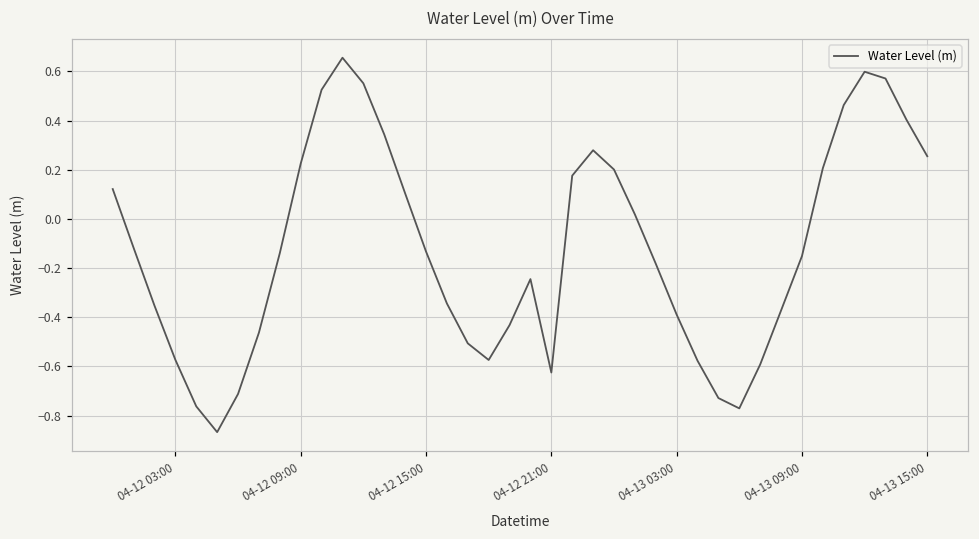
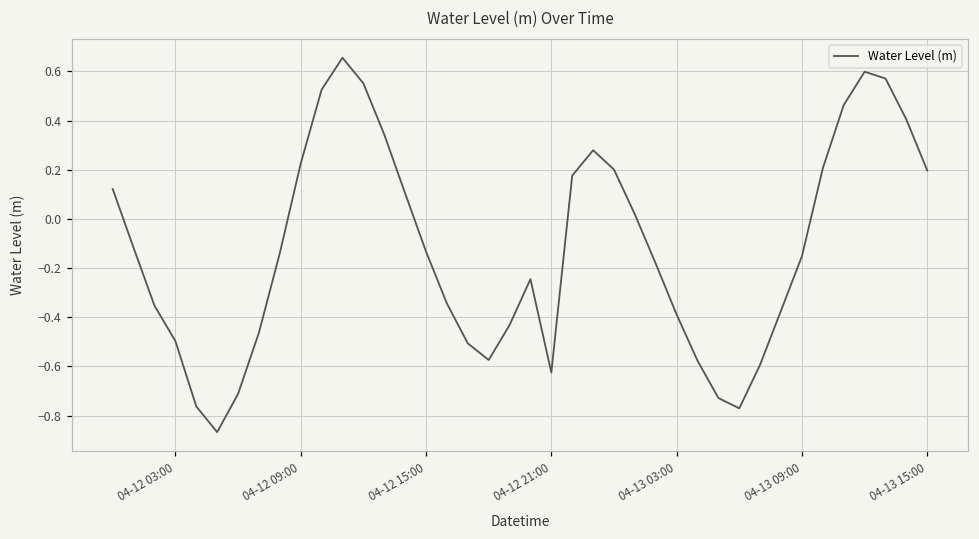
04-12 03:00: -0.57 -> -0.50
04-13 15:00: 0.25 -> 0.20
